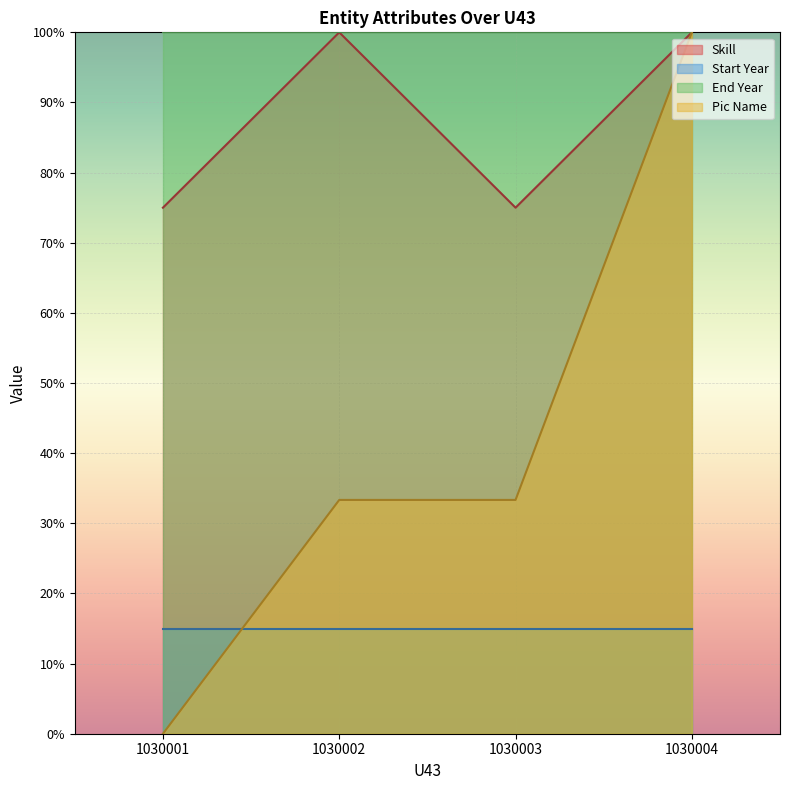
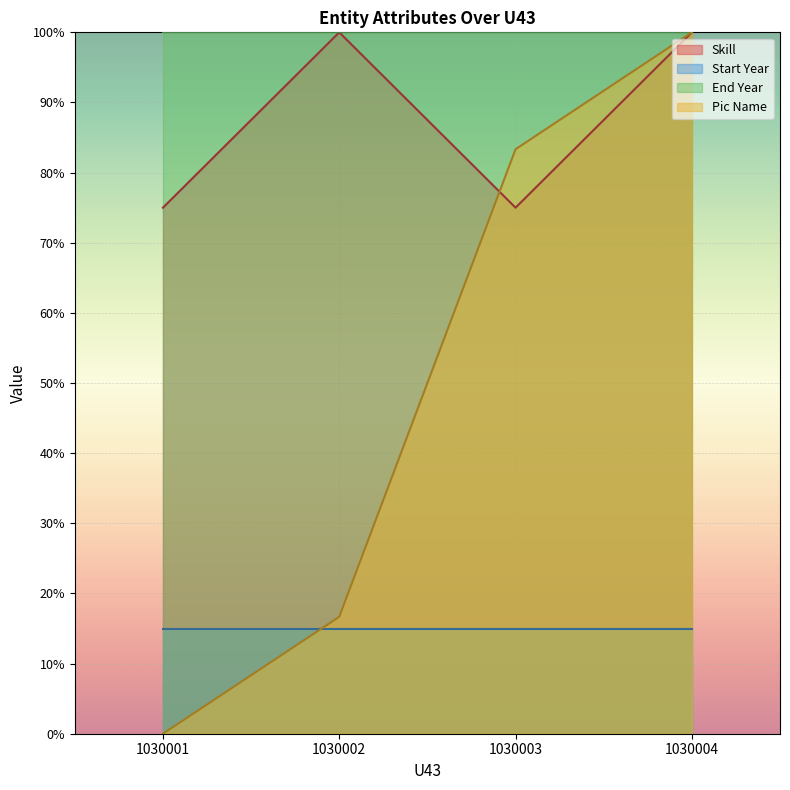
Pic Name, 1030002: 33% -> 17%
Pic Name, 1030003: 33% -> 83%
